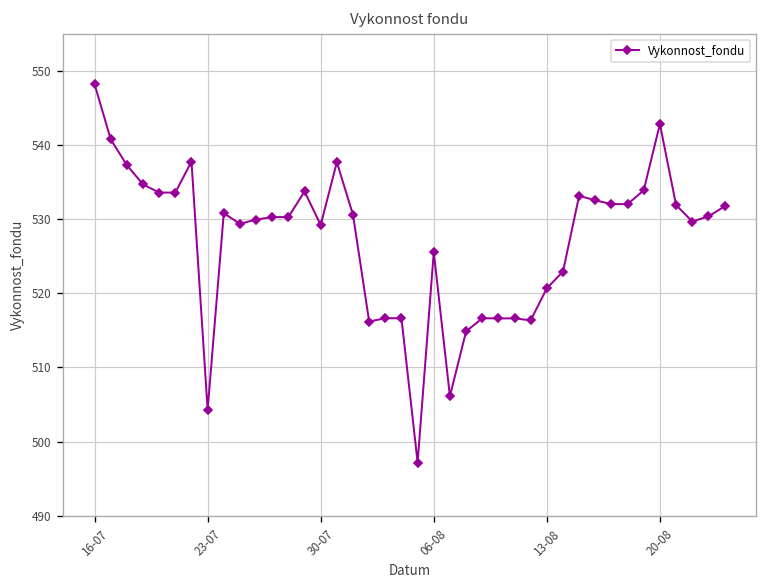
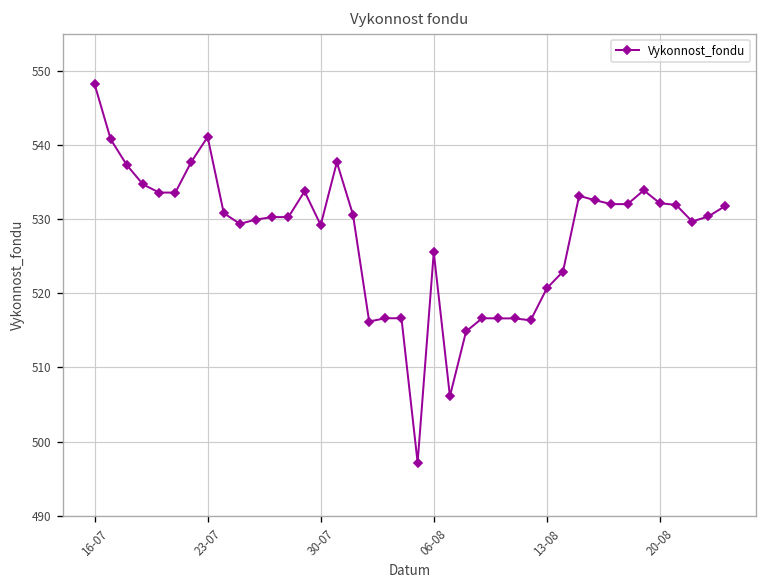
23-07: 504 -> 541
20-08: 543 -> 532
